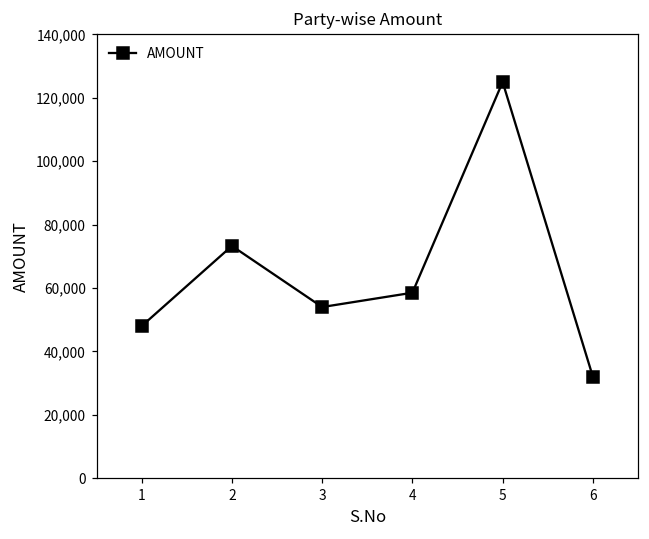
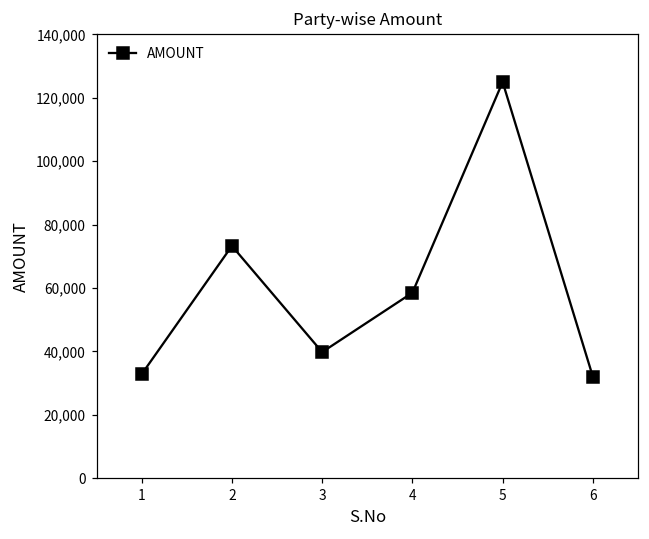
1: 48,000 -> 33,000
3: 54,000 -> 40,000
